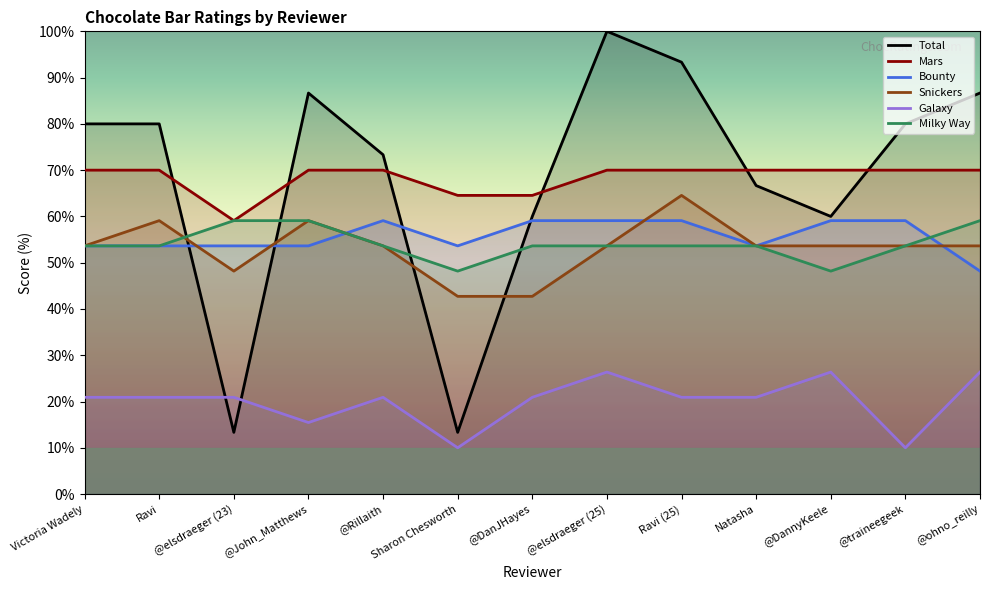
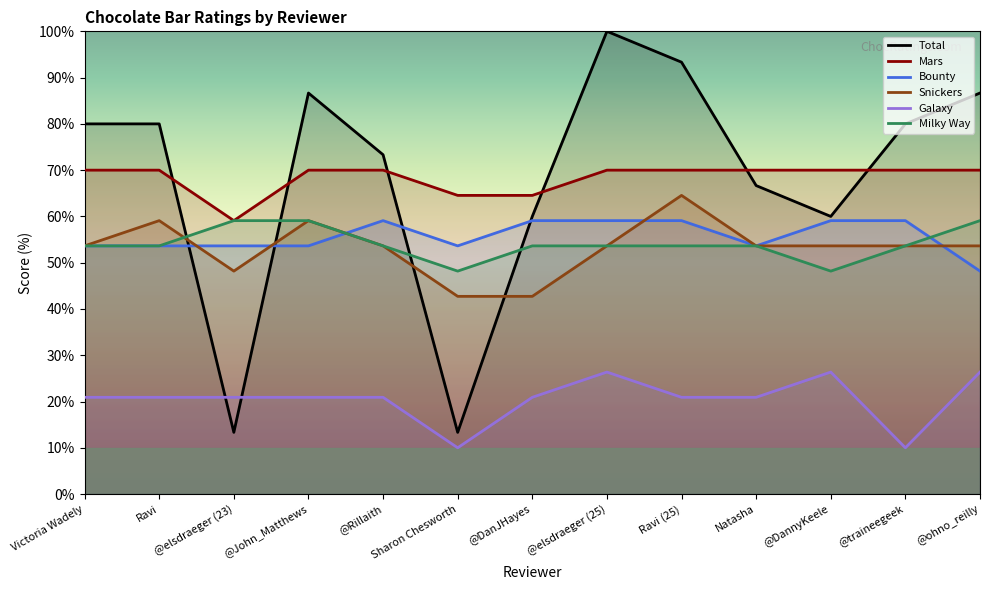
Galaxy, @John_Matthews: 15% -> 21%
